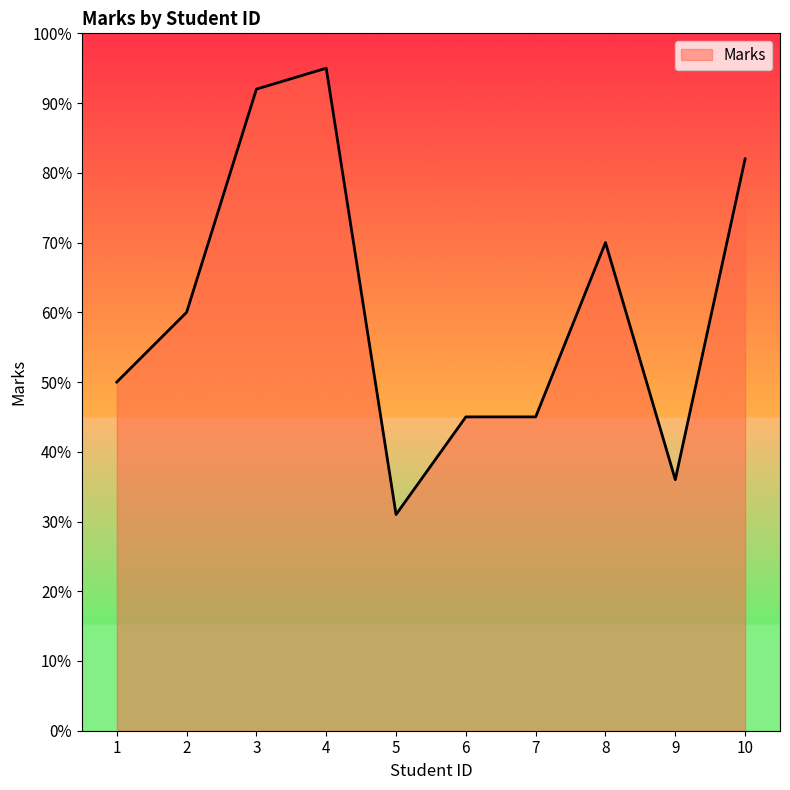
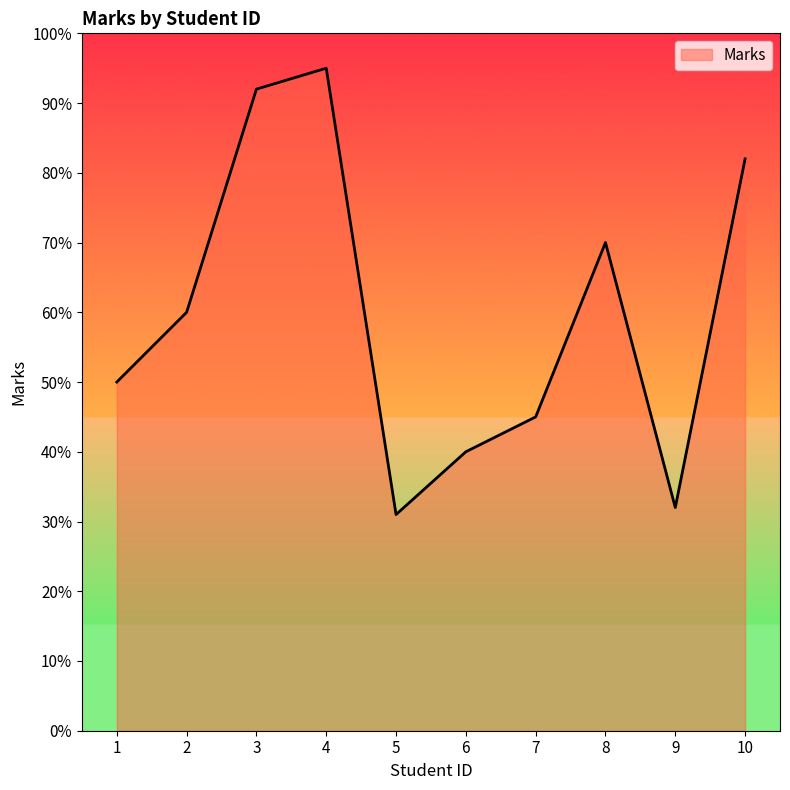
6: 45% -> 40%
9: 36% -> 32%
